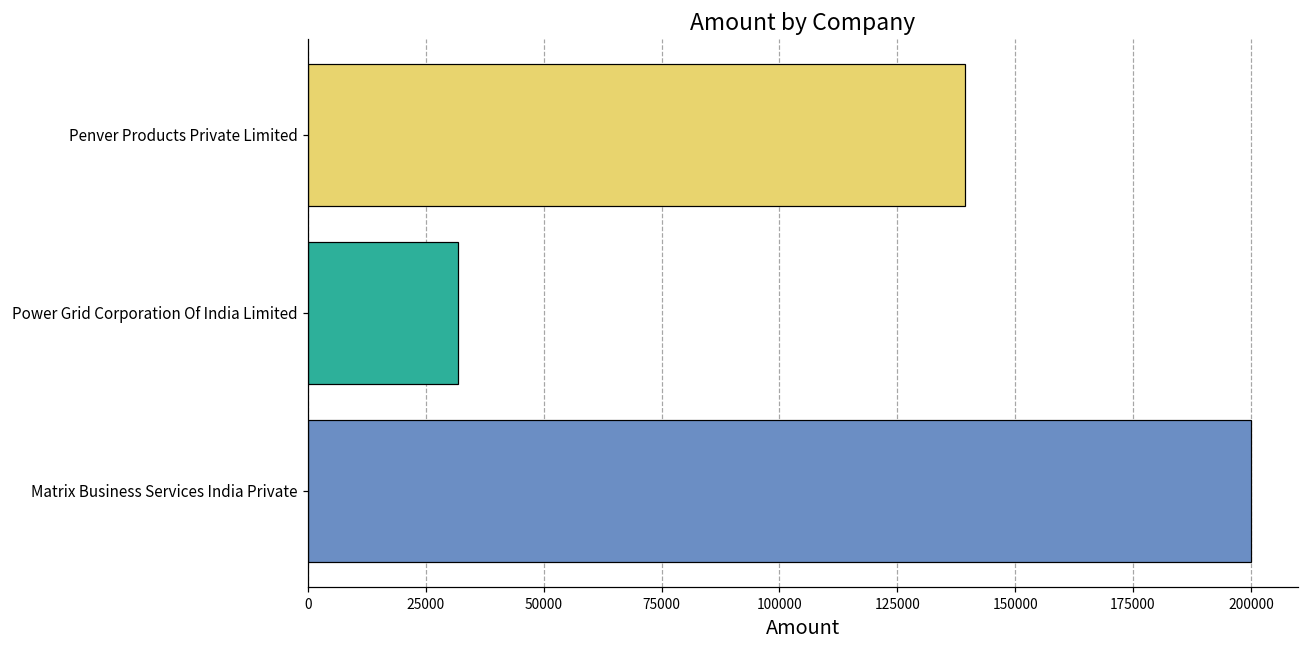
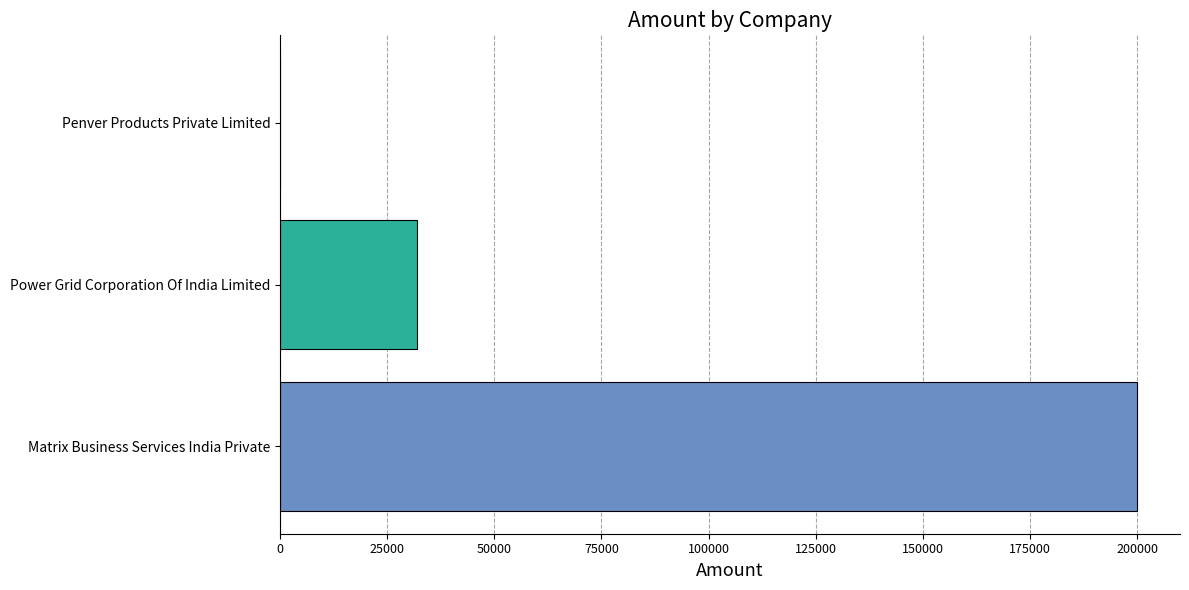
Penver Products Private Limited: 139000 -> 0
